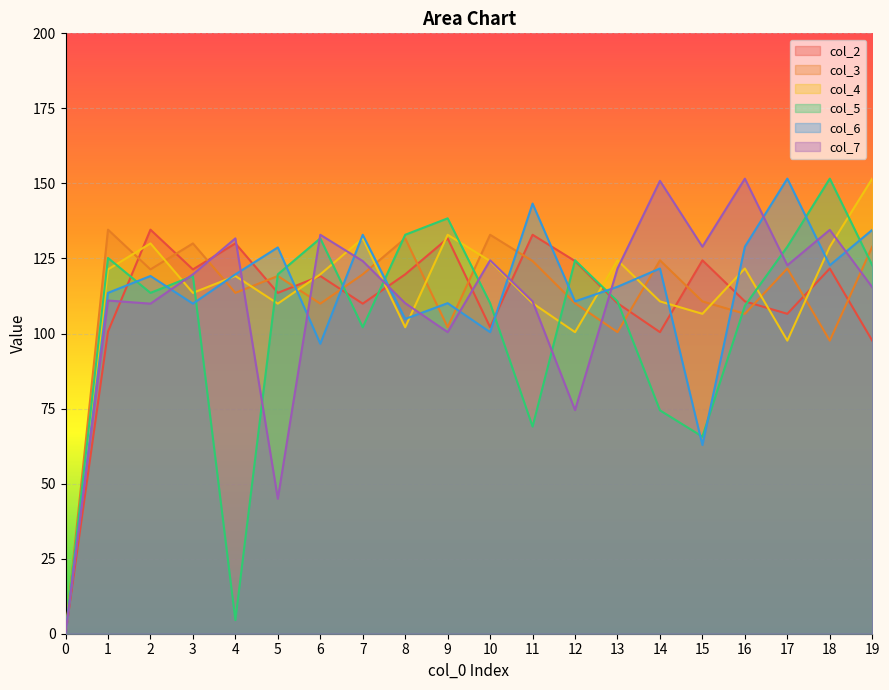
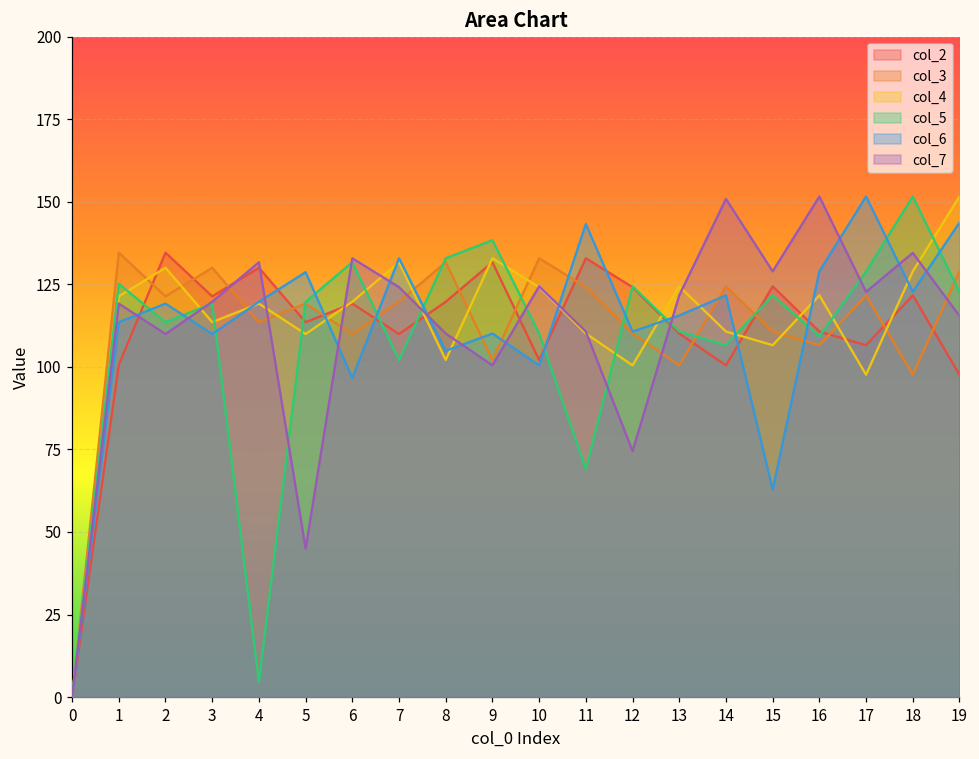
col_7, 1: 111 -> 119
col_5, 14: 74 -> 107
col_5, 15: 66 -> 122
col_6, 19: 135 -> 144
